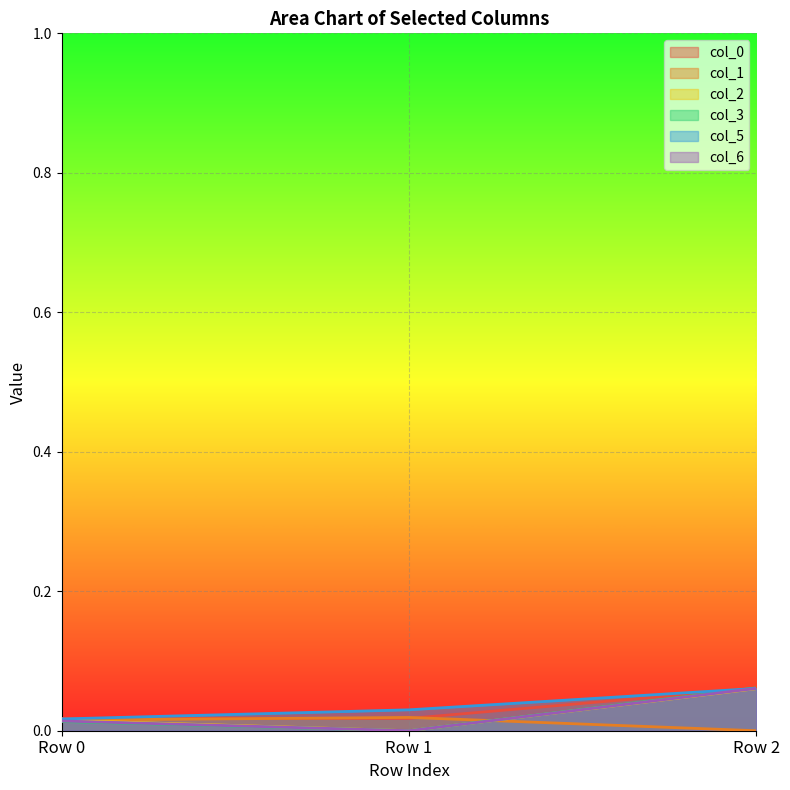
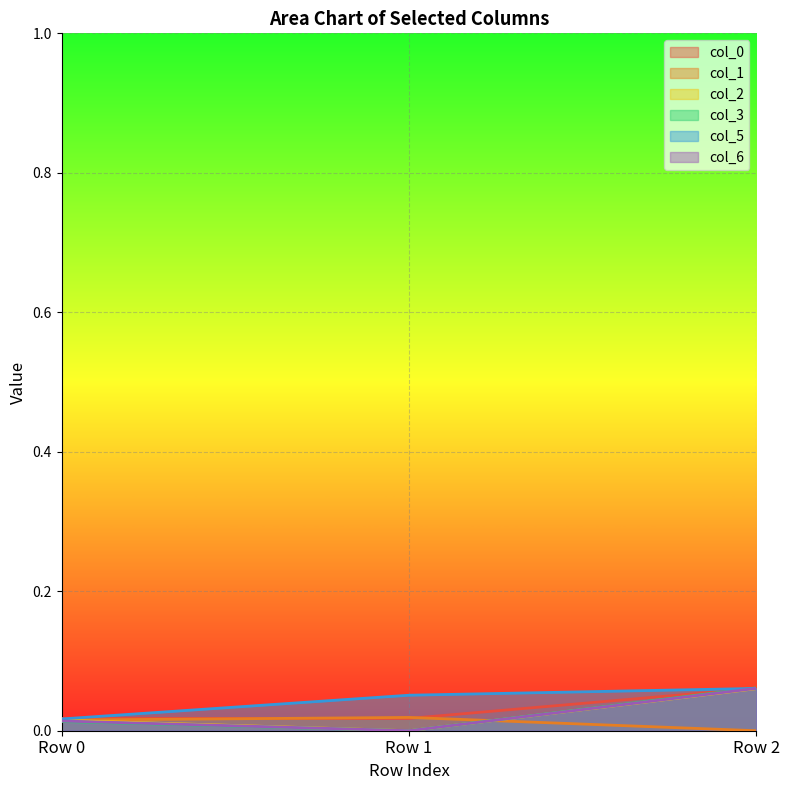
col_5, Row 1: 0.03 -> 0.05
